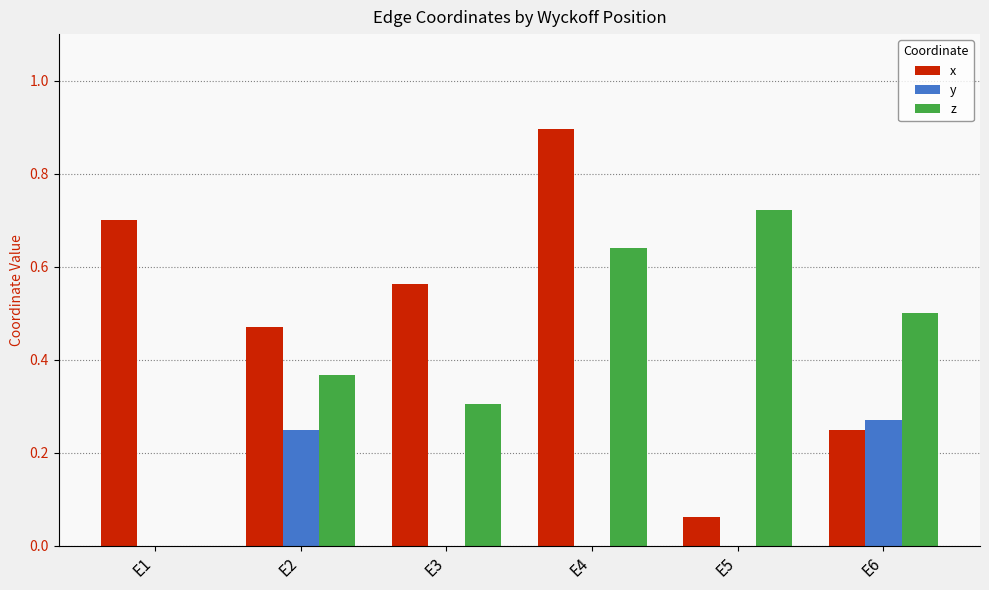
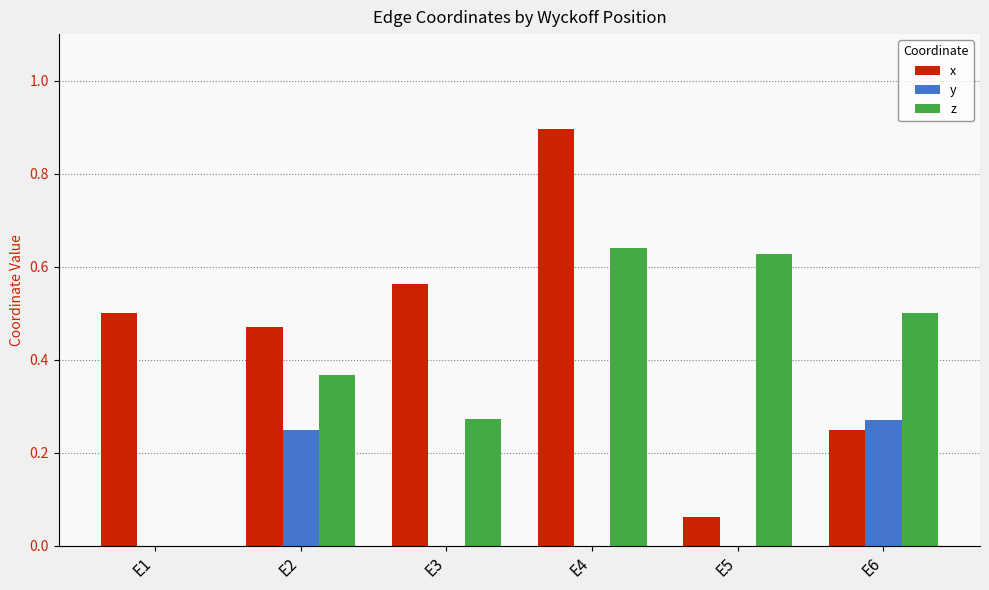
x, E1: 0.7 -> 0.5
z, E3: 0.30 -> 0.27
z, E5: 0.72 -> 0.63
